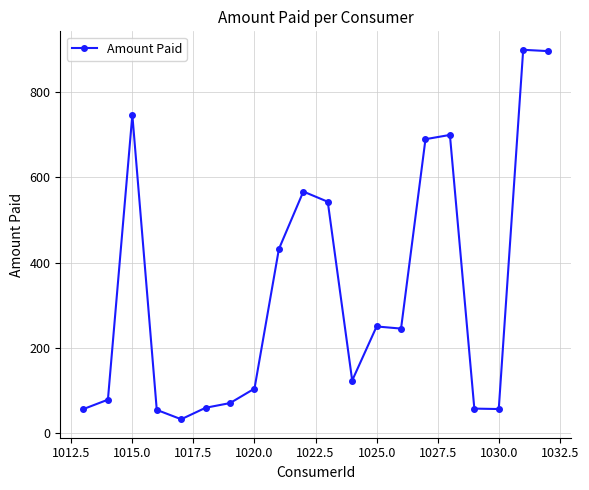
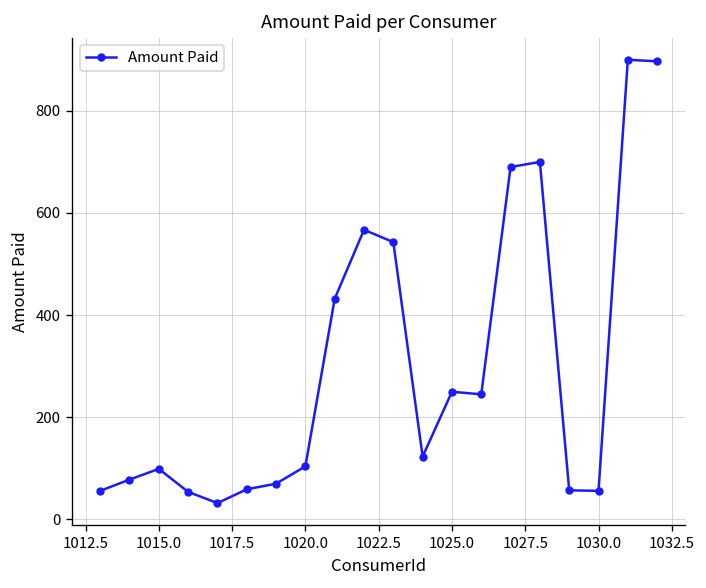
1015.0: 750 -> 100
